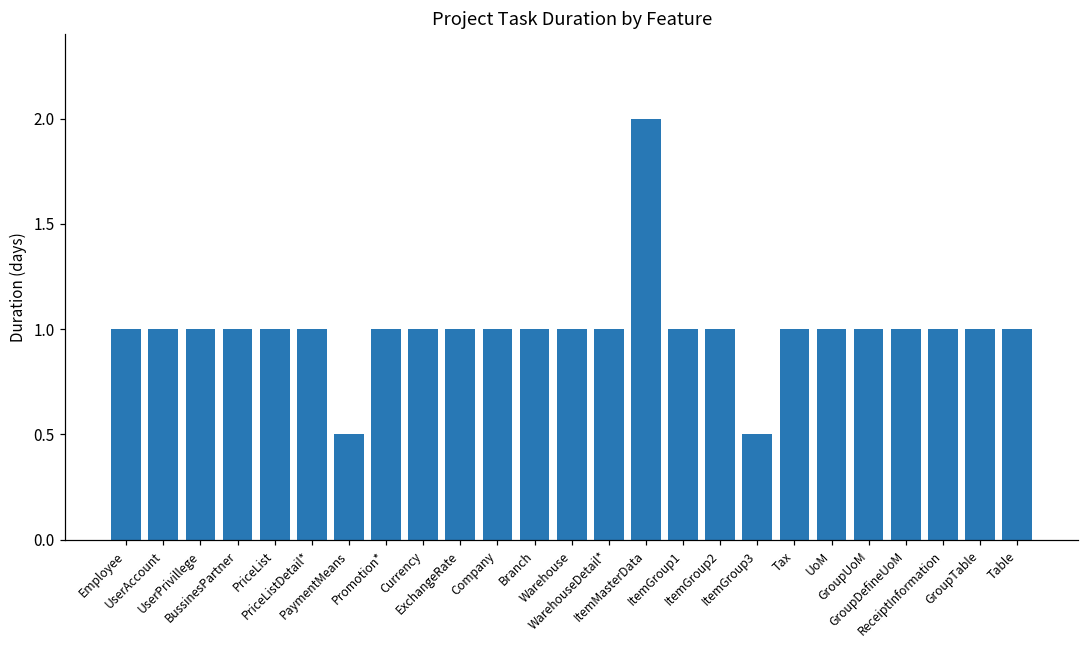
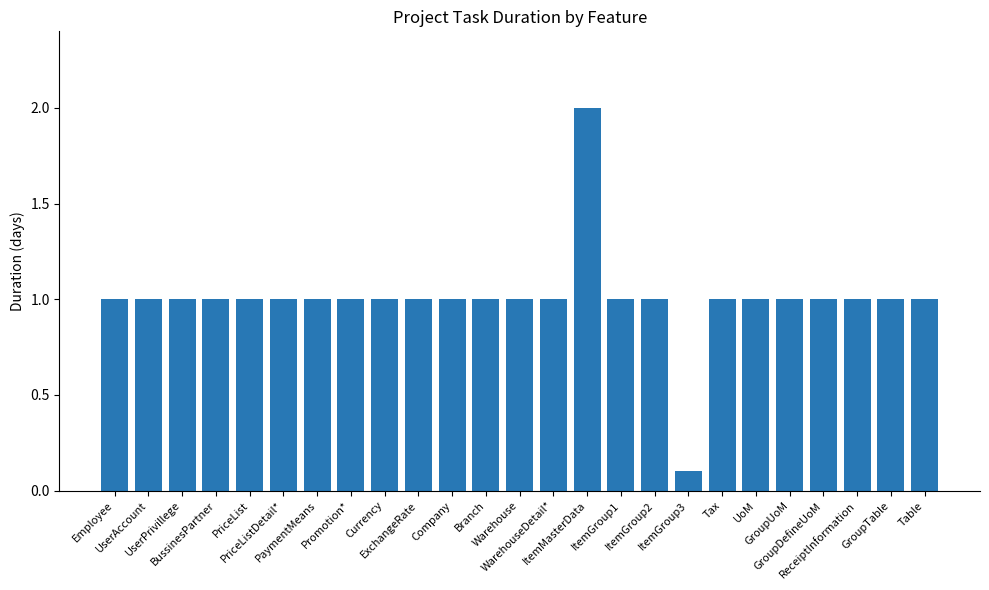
PaymentMeans: 0.5 -> 1.0
ItemGroup3: 0.5 -> 0.1
